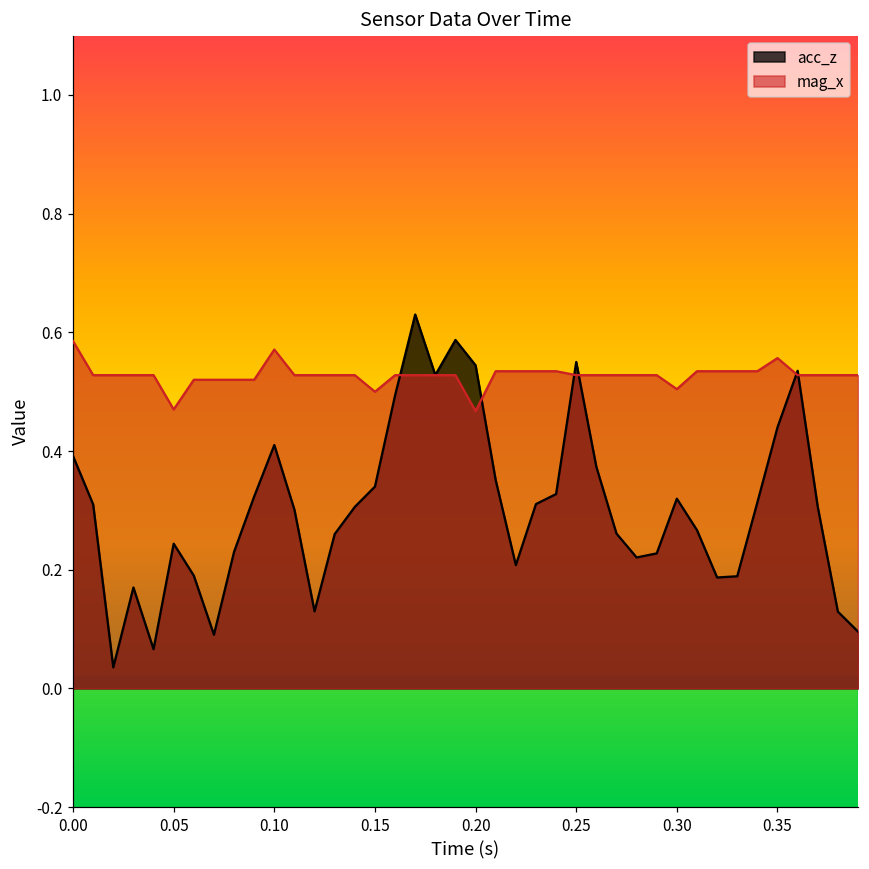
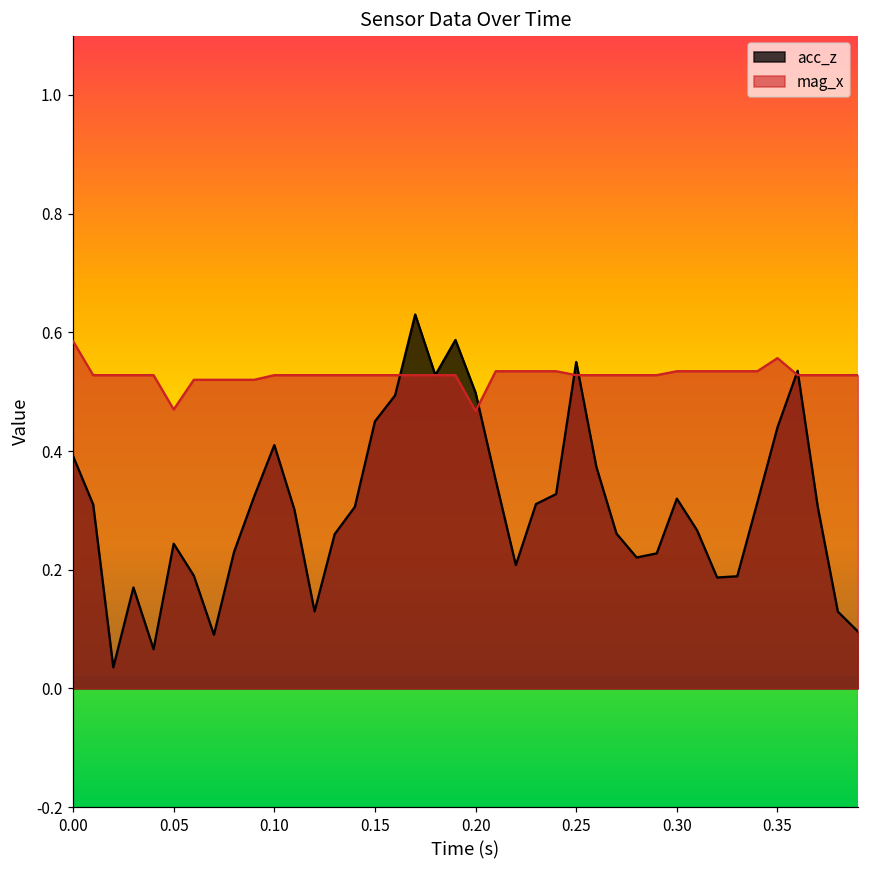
mag_x, 0.10: 0.57 -> 0.53
acc_z, 0.15: 0.34 -> 0.45
mag_x, 0.15: 0.50 -> 0.53
acc_z, 0.20: 0.54 -> 0.50
mag_x, 0.30: 0.50 -> 0.53
